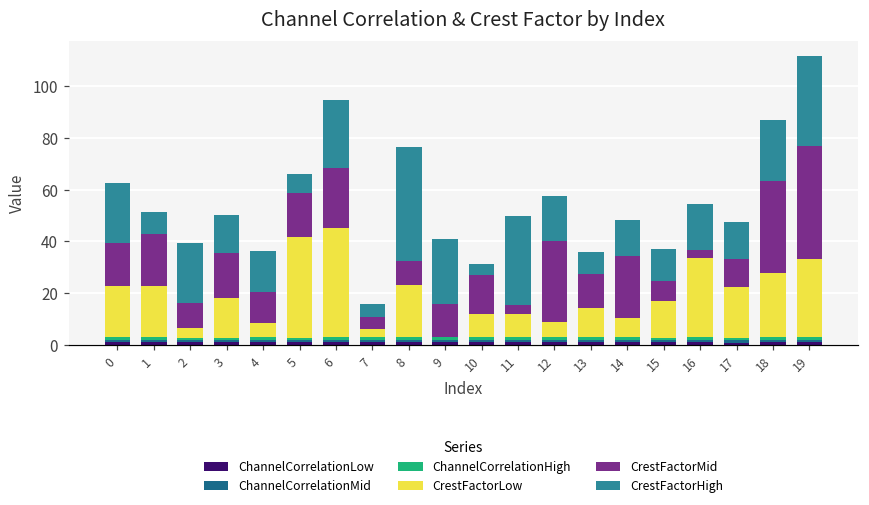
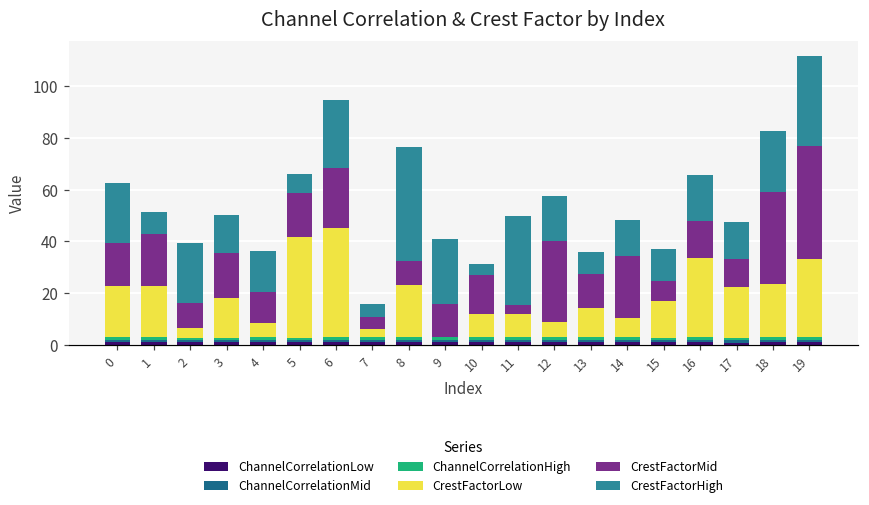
CrestFactorMid, 16: 3 -> 15
CrestFactorLow, 18: 25 -> 21
